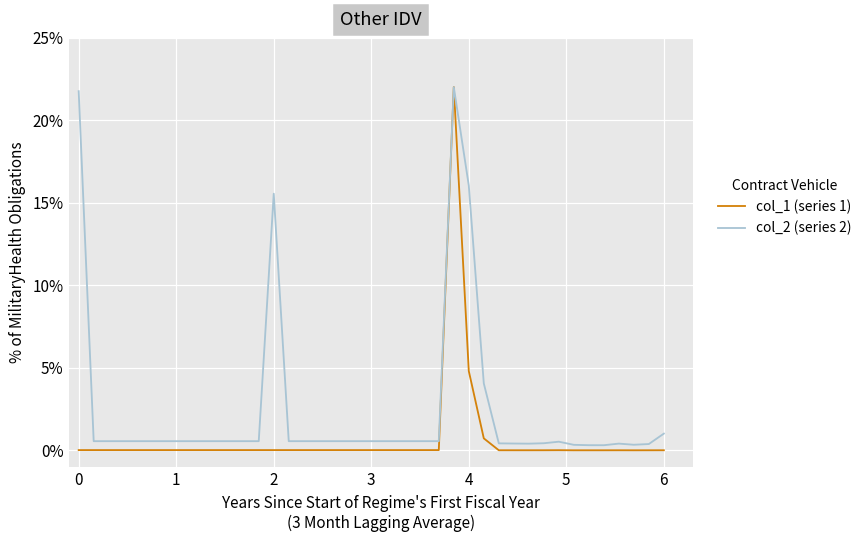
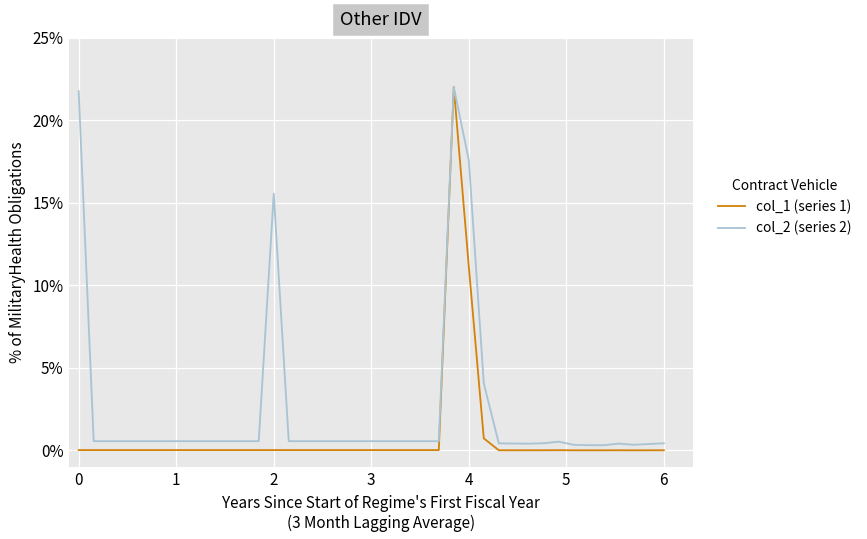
col_1 (series 1), 4: 4.8% -> 11.1%
col_2 (series 2), 4: 16.0% -> 17.6%
col_2 (series 2), 6: 1.0% -> 0.4%
